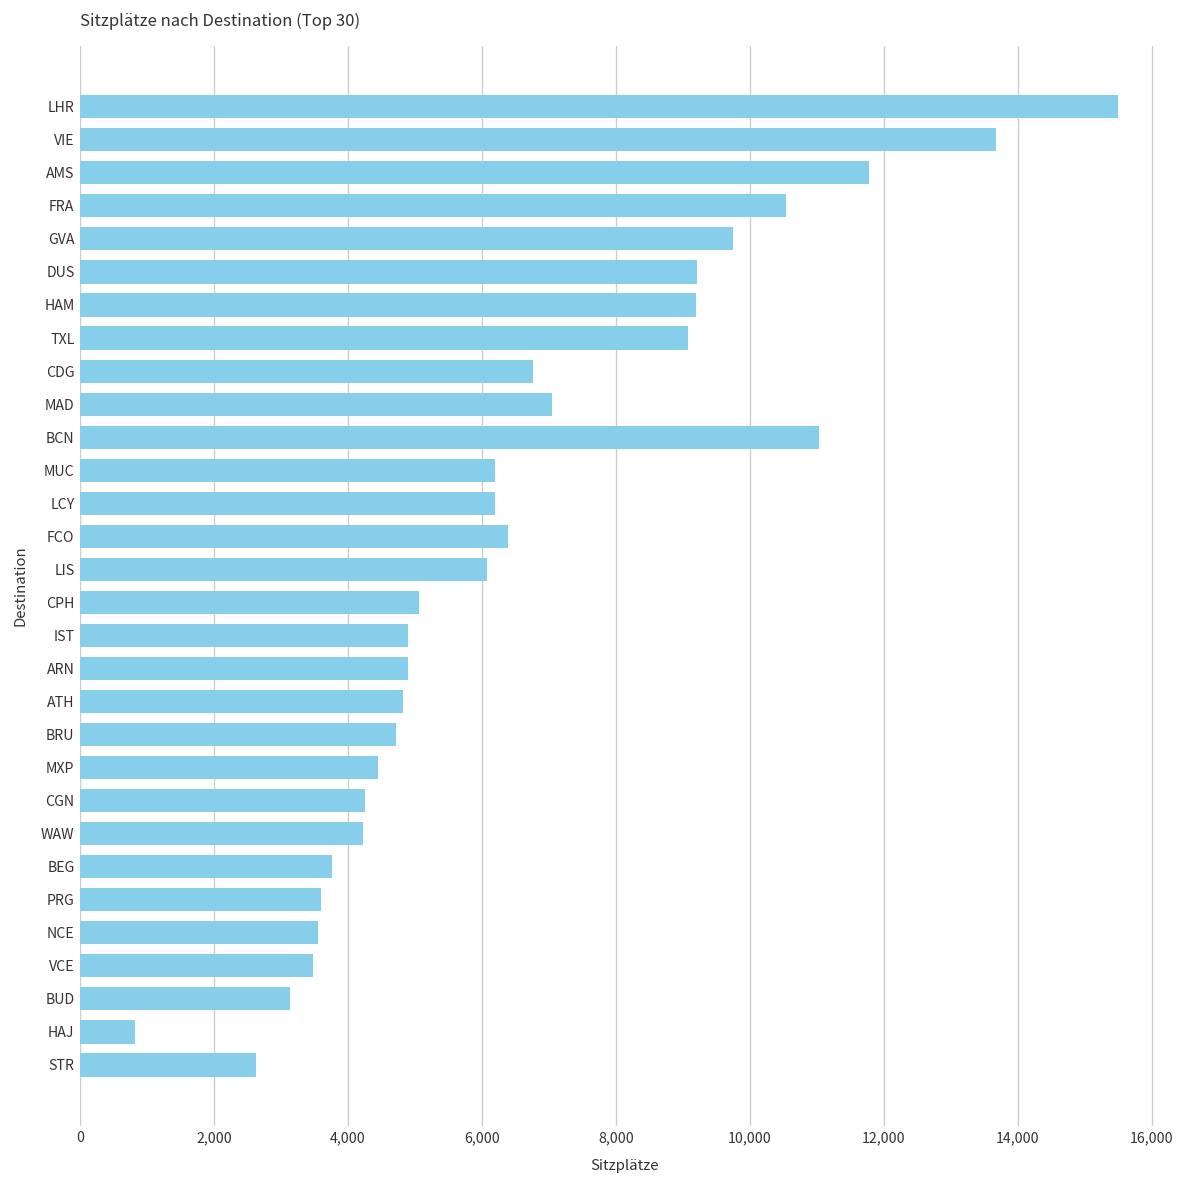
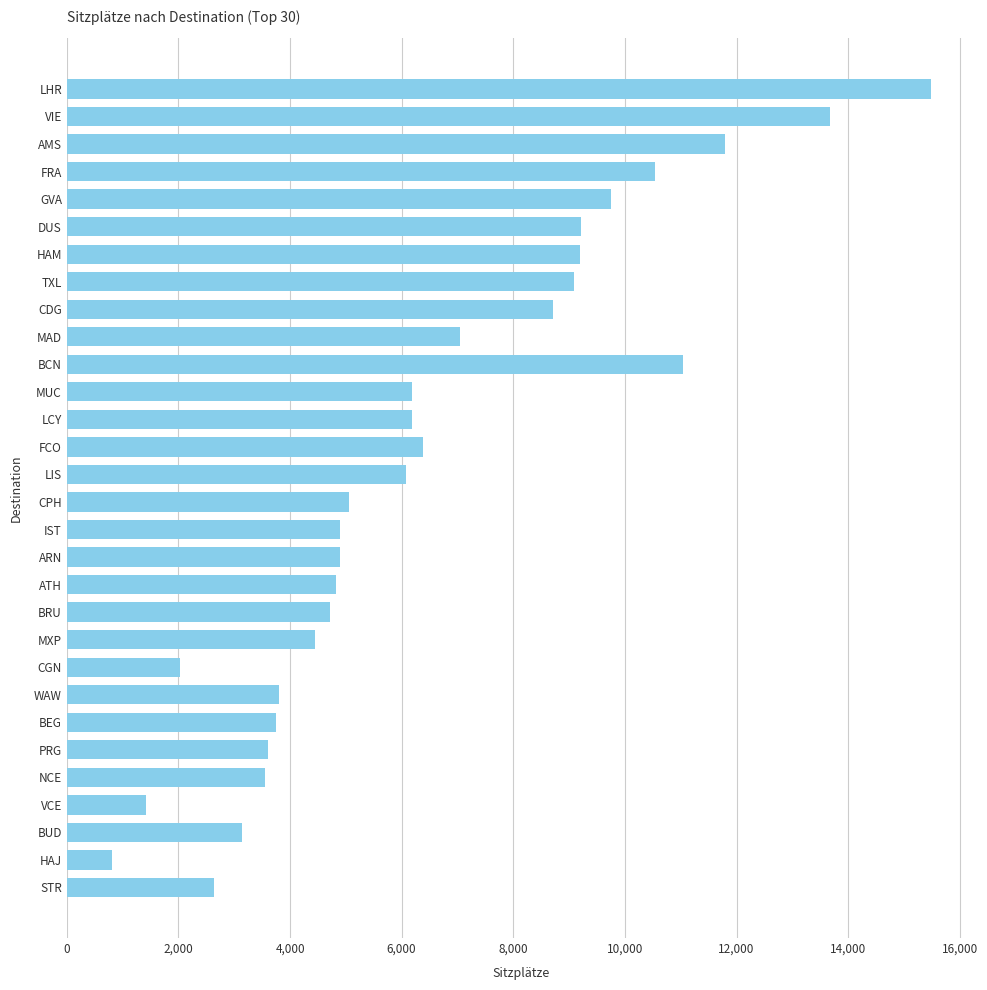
CDG: 6,800 -> 8,700
CGN: 4,300 -> 2,000
WAW: 4,200 -> 3,800
VCE: 3,500 -> 1,400
